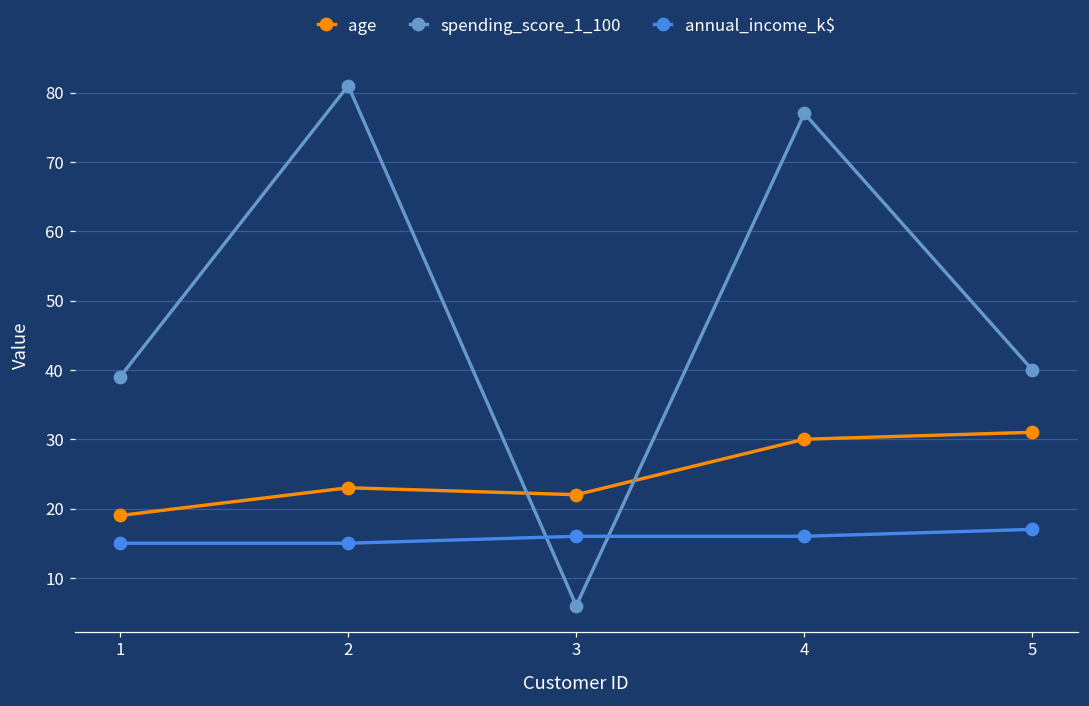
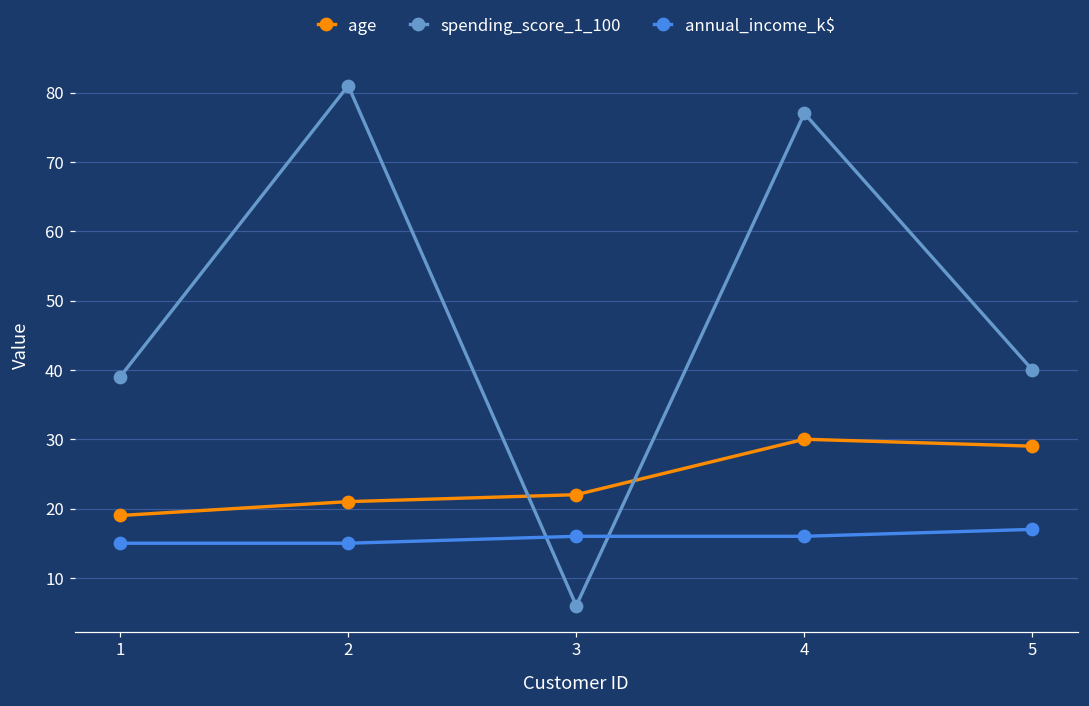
age, 2: 23 -> 21
age, 5: 31 -> 29
